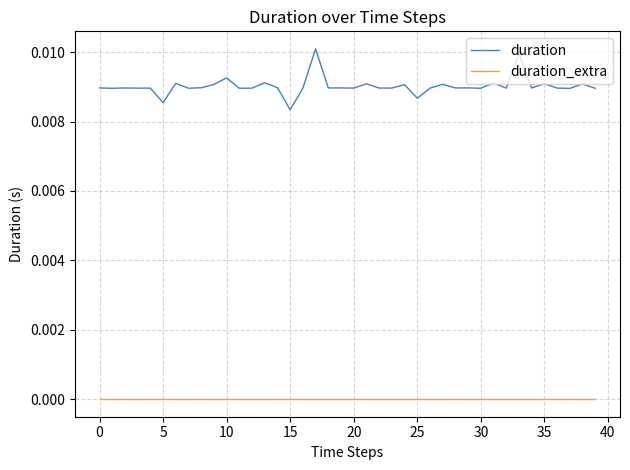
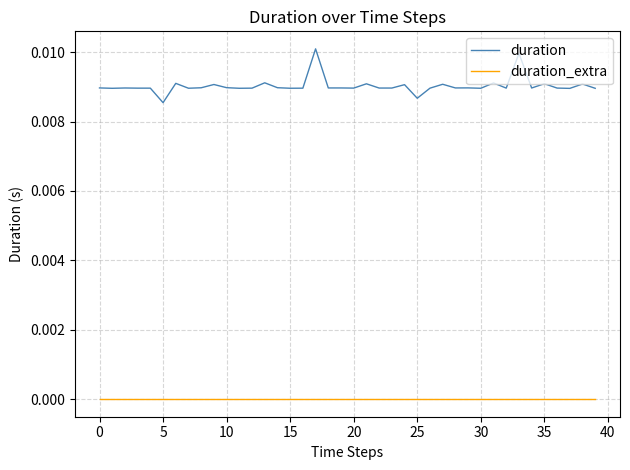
duration, 10: 0.0093 -> 0.0090
duration, 15: 0.0083 -> 0.0090
